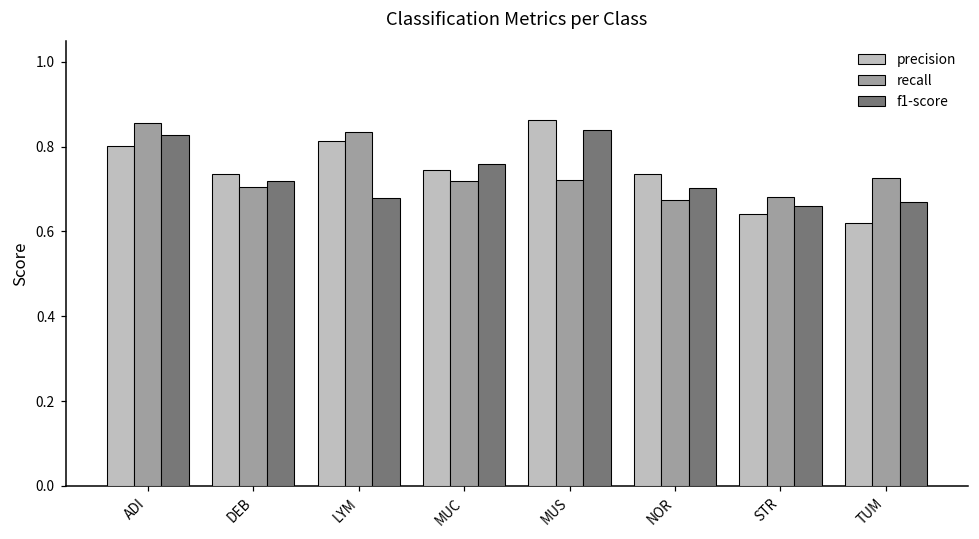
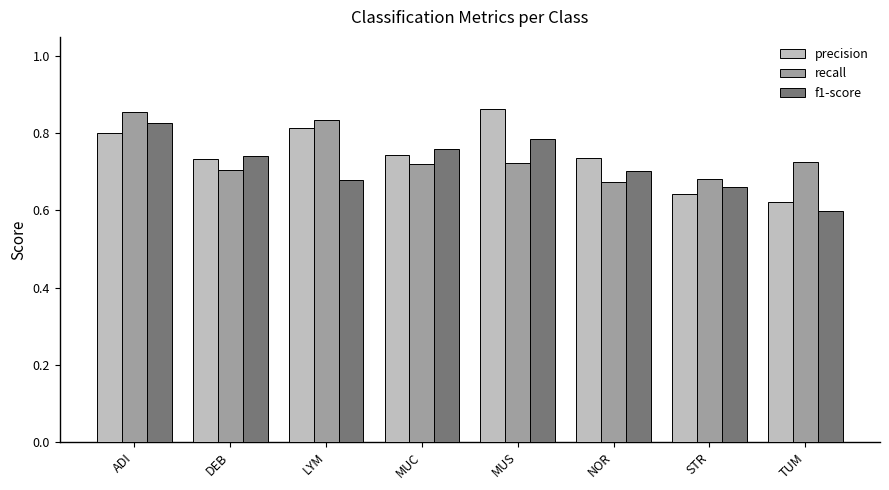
f1-score, DEB: 0.72 -> 0.74
f1-score, MUS: 0.84 -> 0.79
f1-score, TUM: 0.67 -> 0.60
